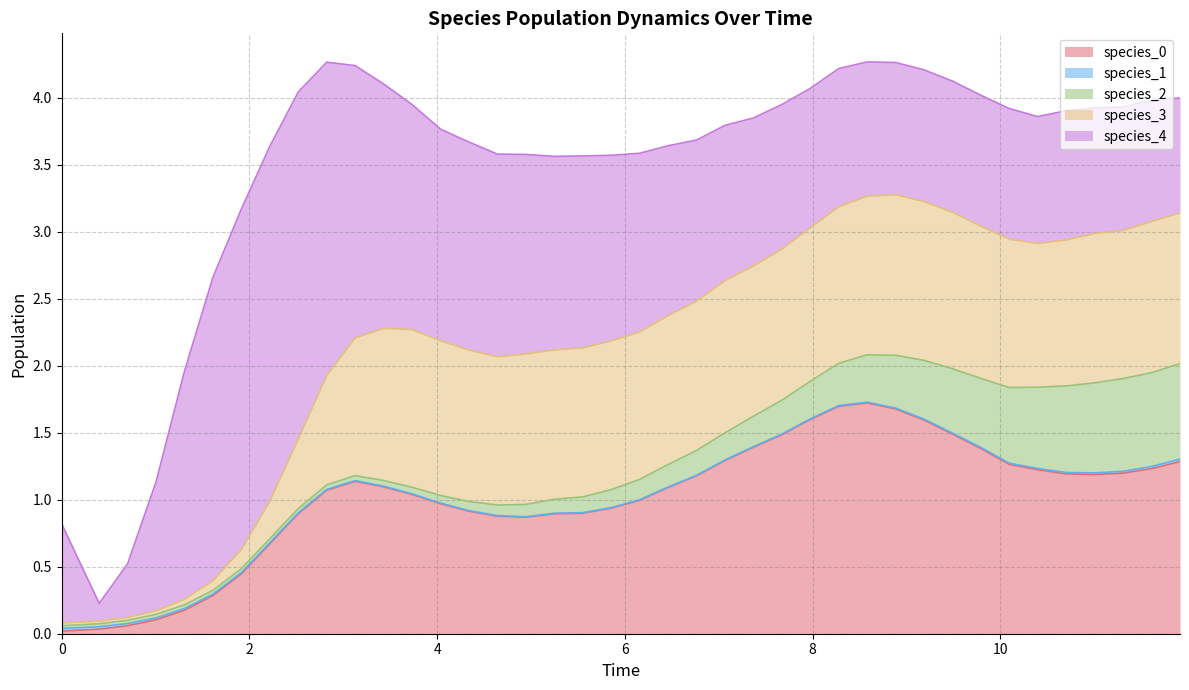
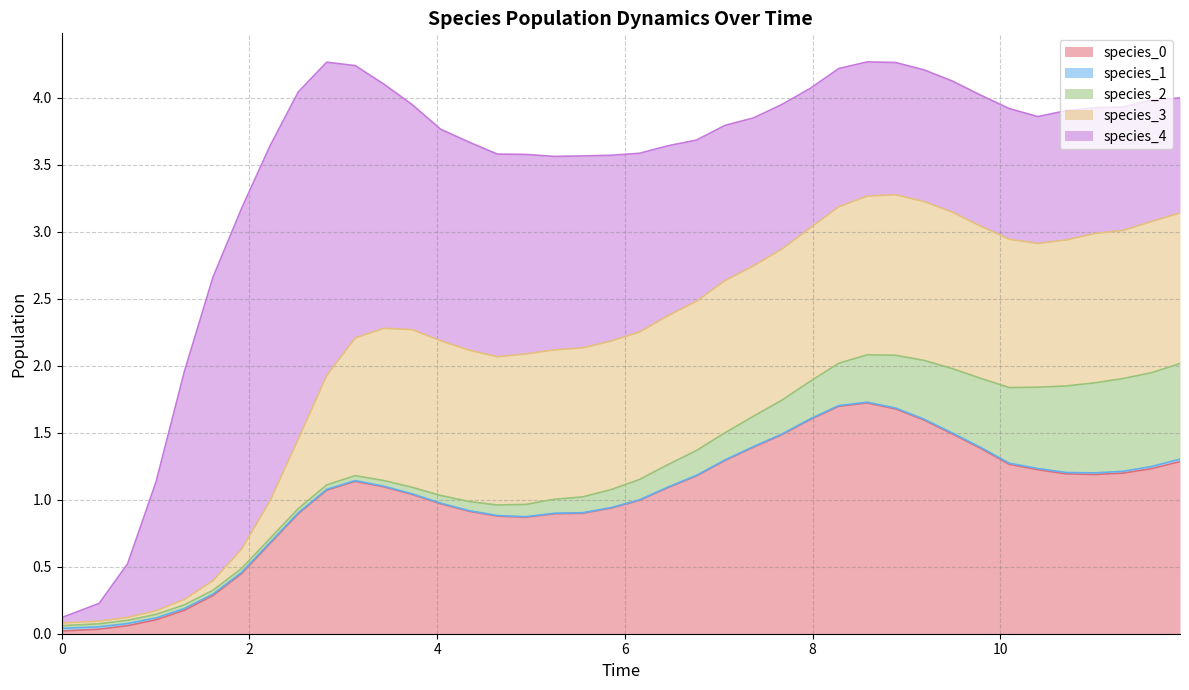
species_4, 0: 0.74 -> 0.04
